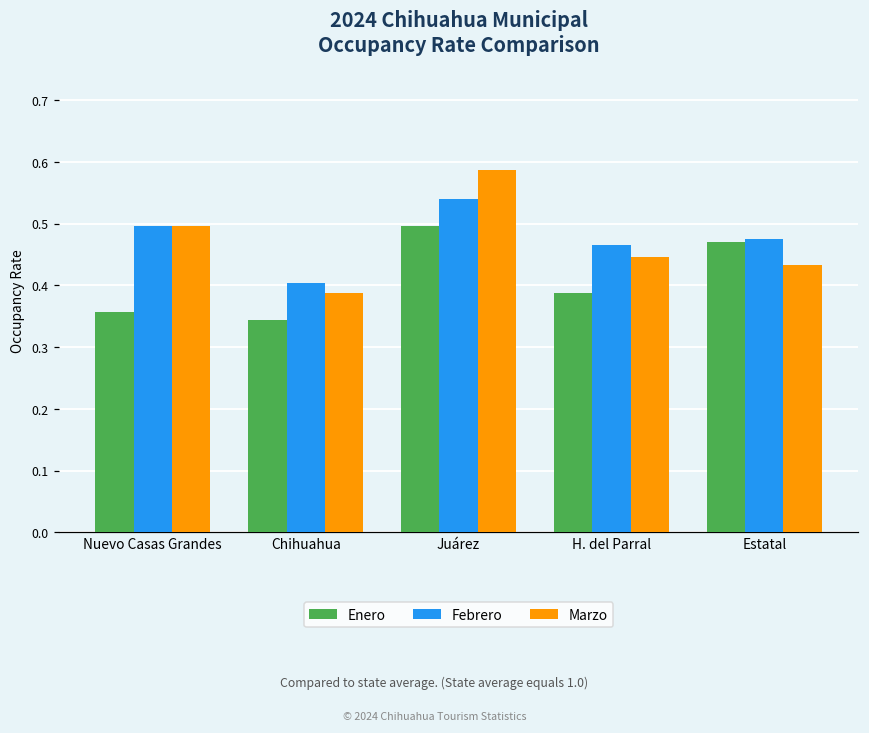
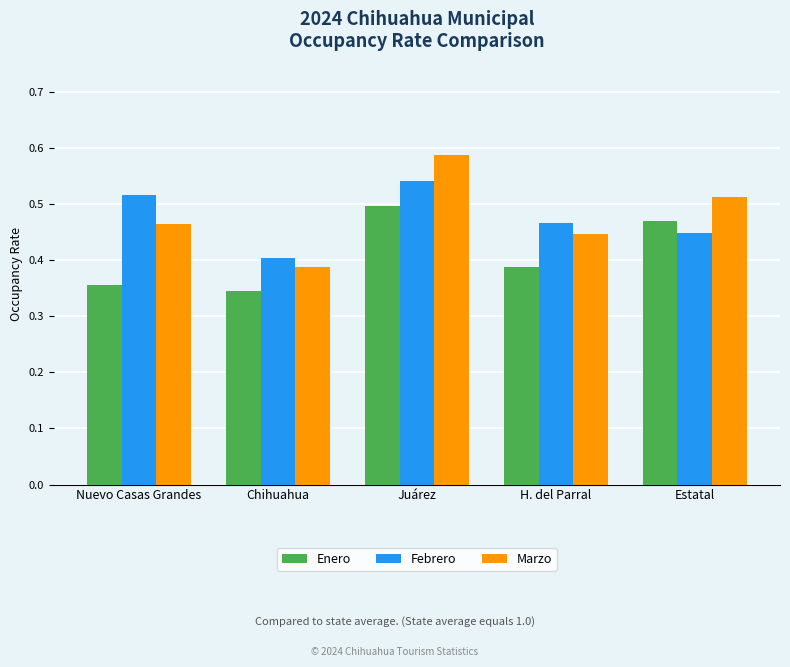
Febrero, Nuevo Casas Grandes: 0.50 -> 0.52
Marzo, Nuevo Casas Grandes: 0.50 -> 0.46
Febrero, Estatal: 0.48 -> 0.45
Marzo, Estatal: 0.43 -> 0.51
